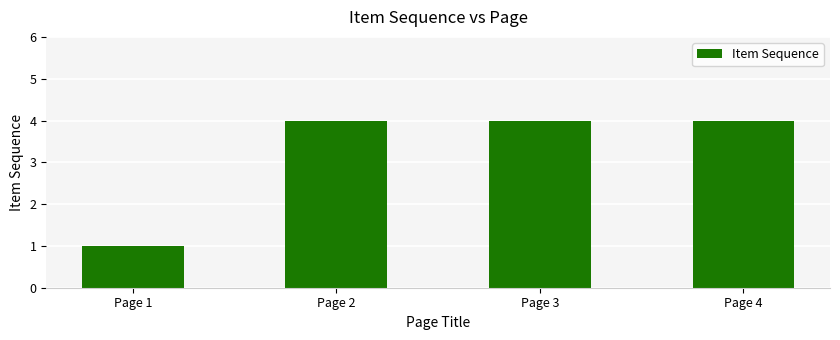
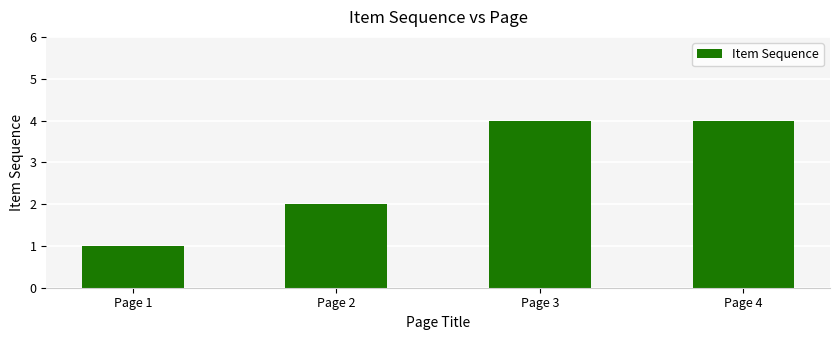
Page 2: 4 -> 2
